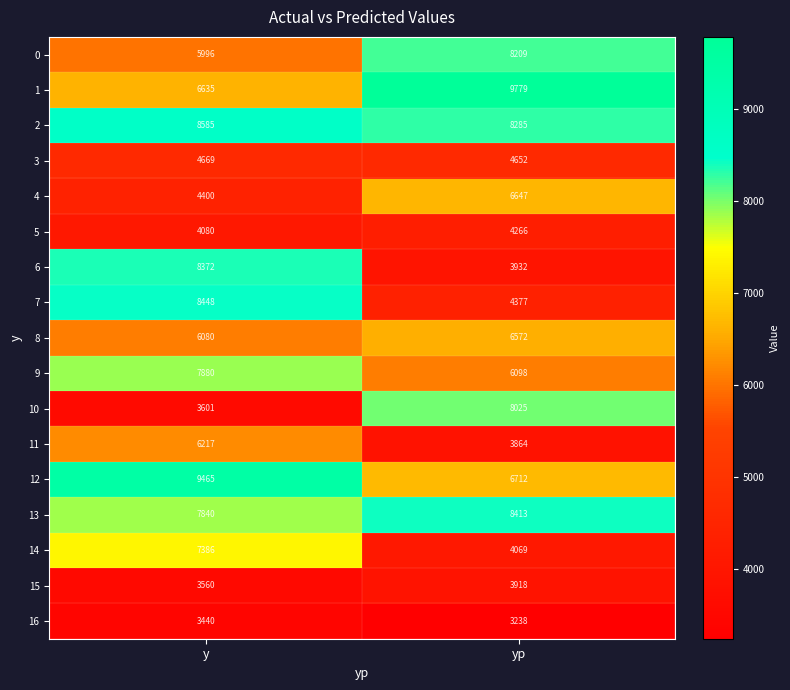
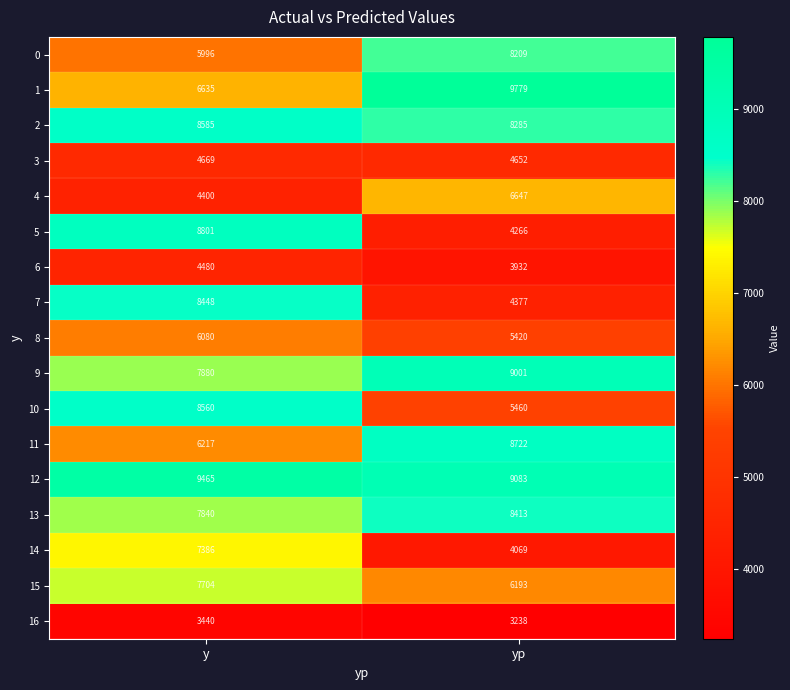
5, y: 4080 -> 8801
6, y: 8372 -> 4480
8, yp: 6572 -> 5420
9, yp: 6098 -> 9001
10, y: 3601 -> 8560
10, yp: 8025 -> 5460
11, yp: 3864 -> 8722
12, yp: 6712 -> 9083
15, y: 3560 -> 7704
15, yp: 3918 -> 6193
